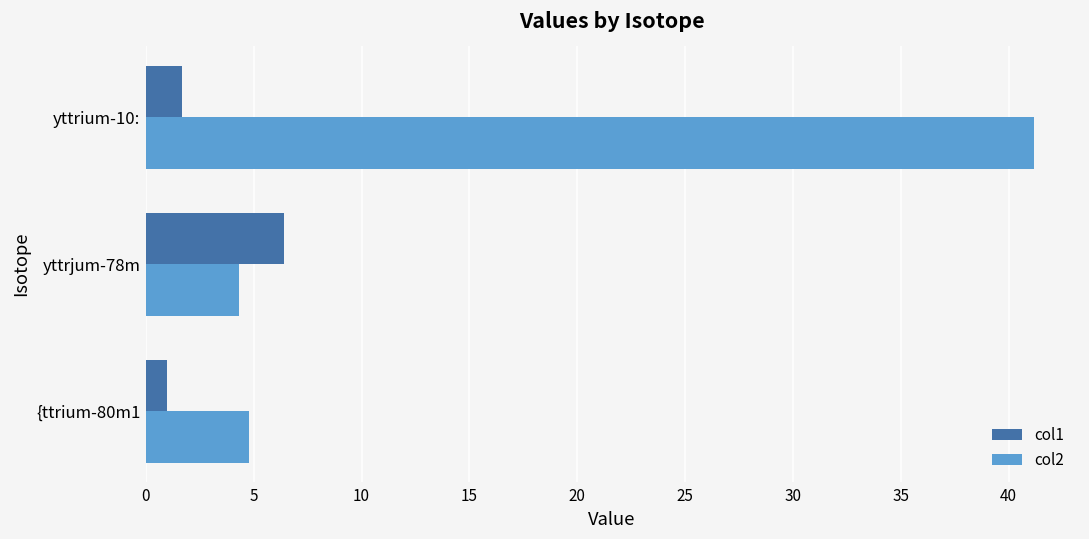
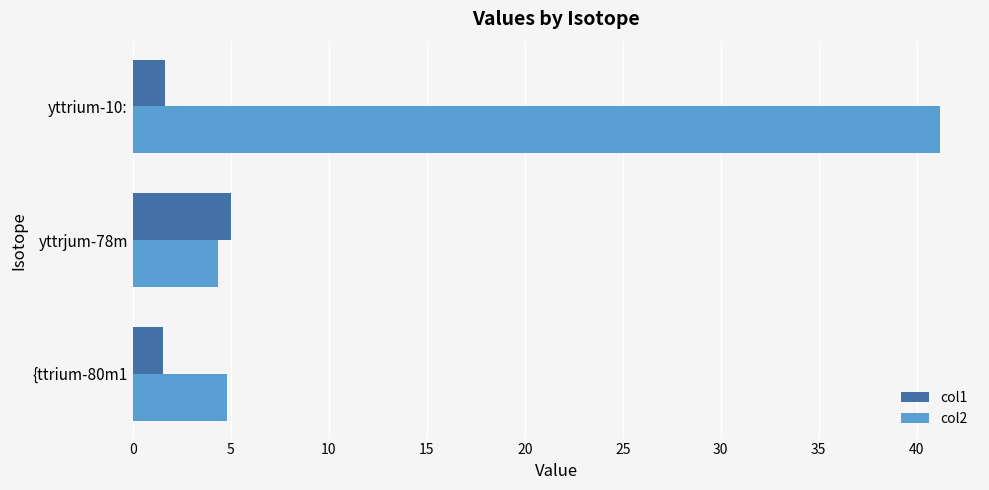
col1, yttrjum-78m: 6.4 -> 5.0
col1, {ttrium-80m1: 1.0 -> 1.5
